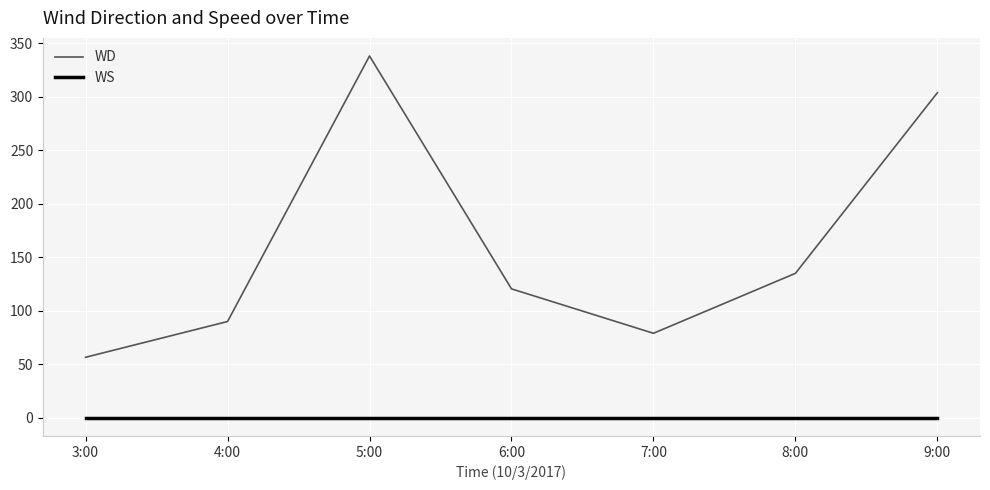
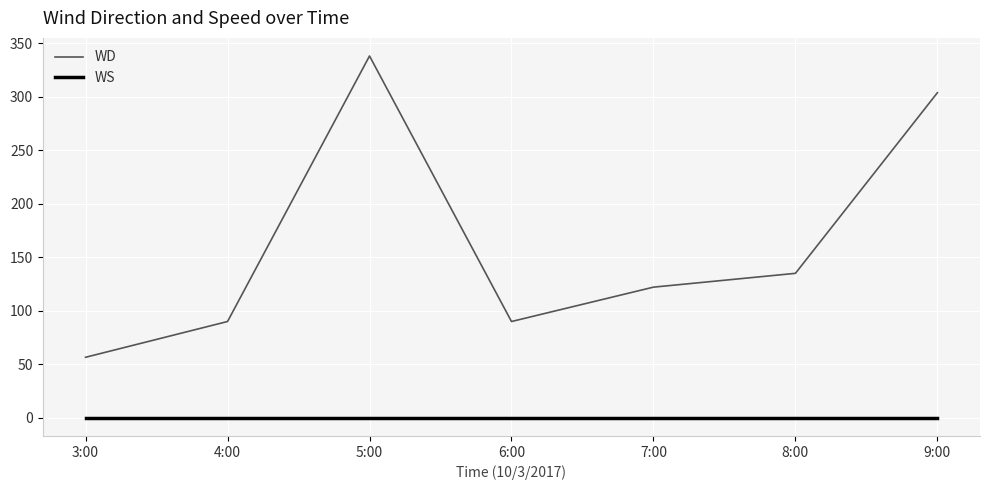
WD, 6:00: 121 -> 90
WD, 7:00: 79 -> 122
